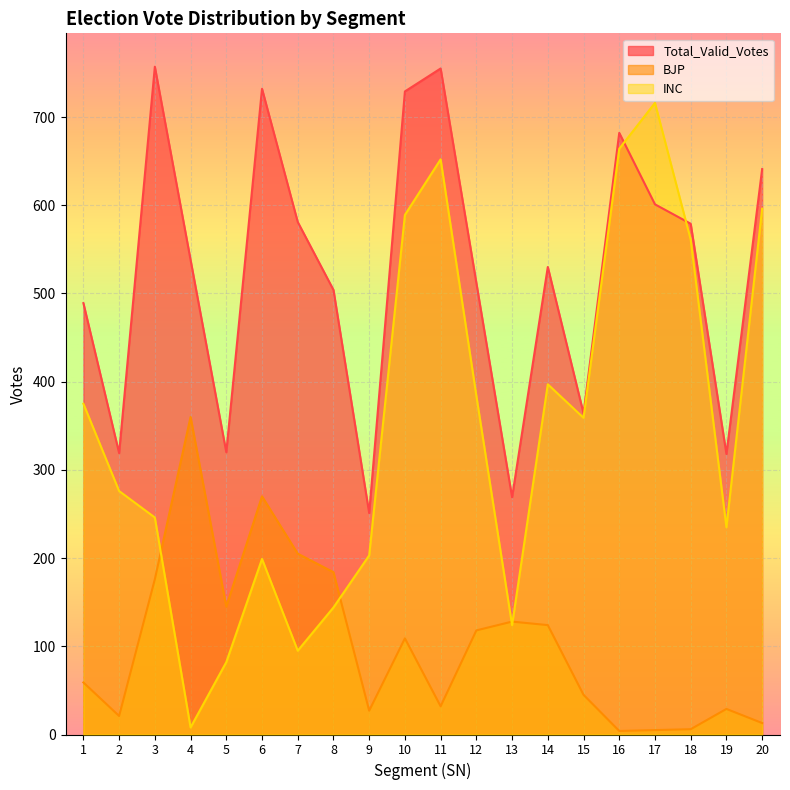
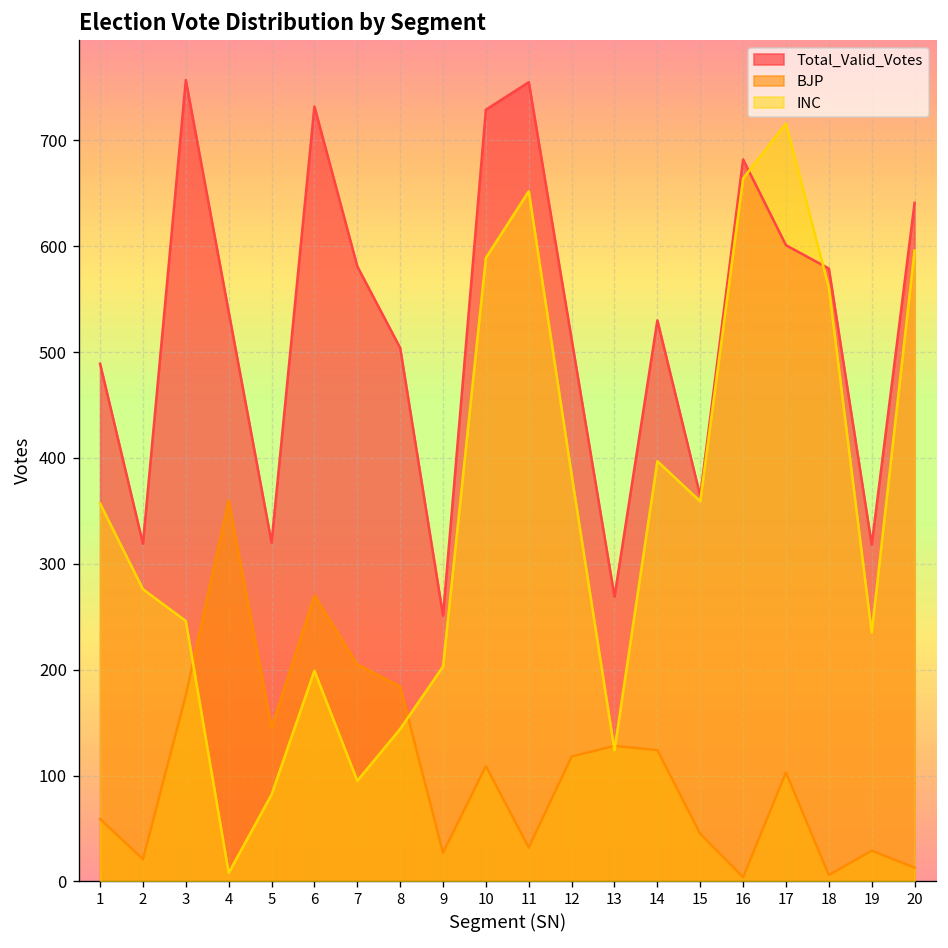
INC, 1: 380 -> 360
BJP, 17: 10 -> 100
